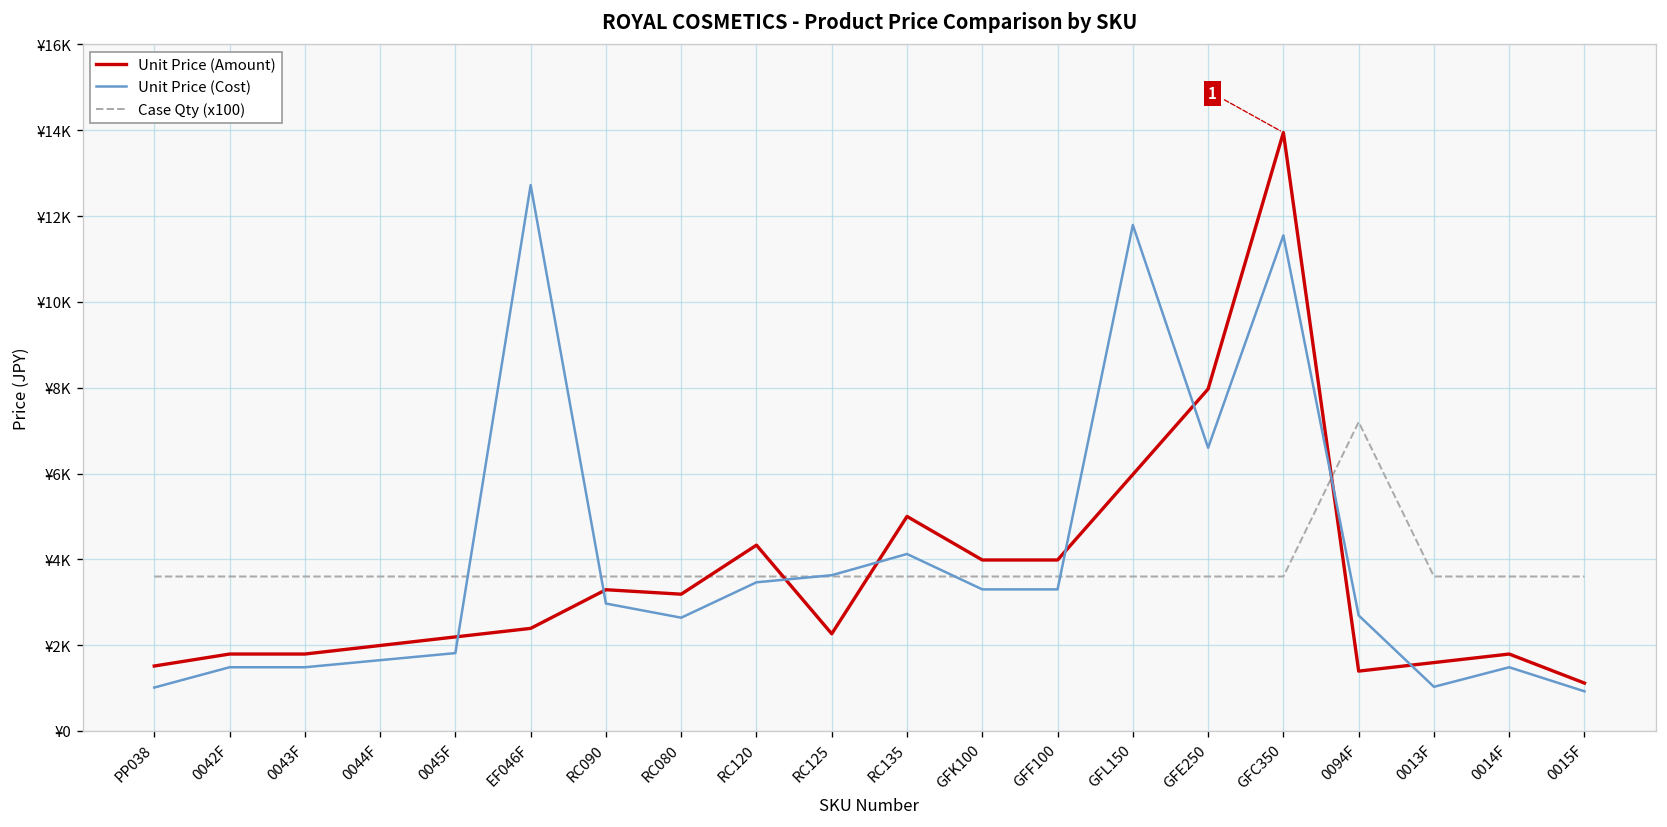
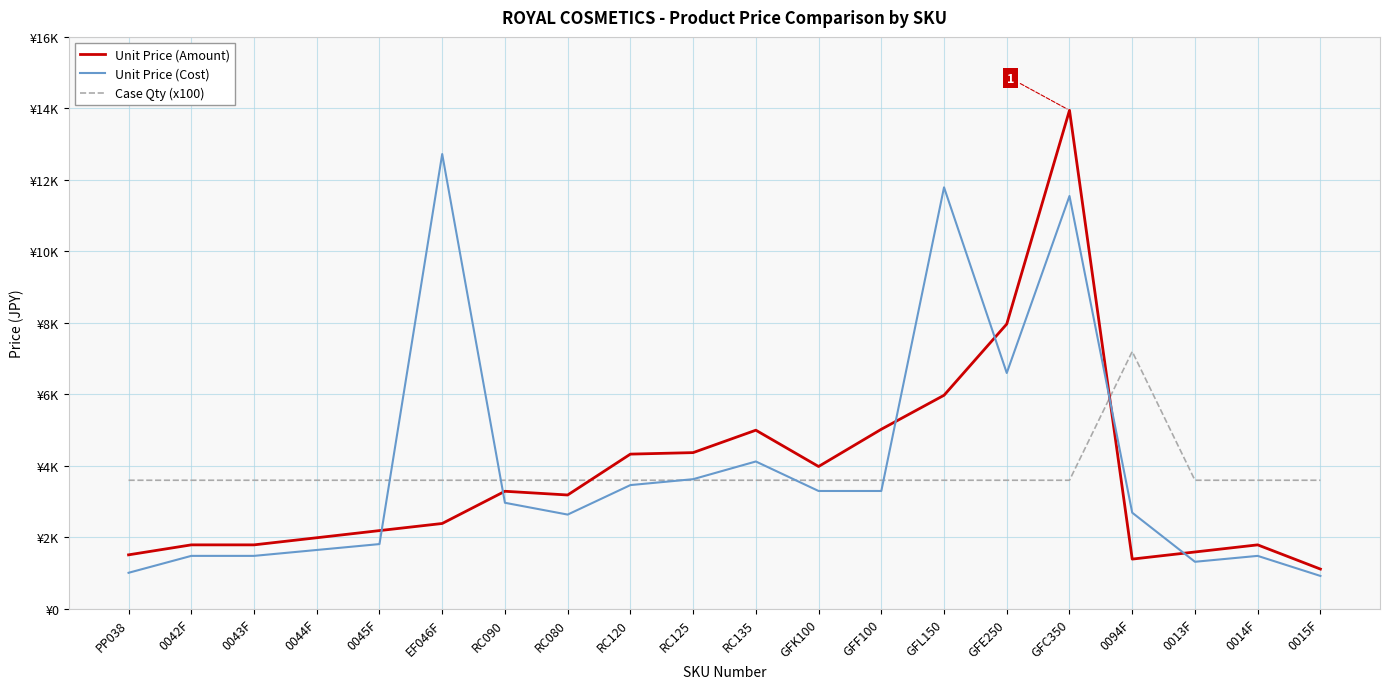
Unit Price (Amount), RC125: ¥2300 -> ¥4400
Unit Price (Amount), GFF100: ¥4000 -> ¥5000
Unit Price (Cost), 0013F: ¥1000 -> ¥1300
